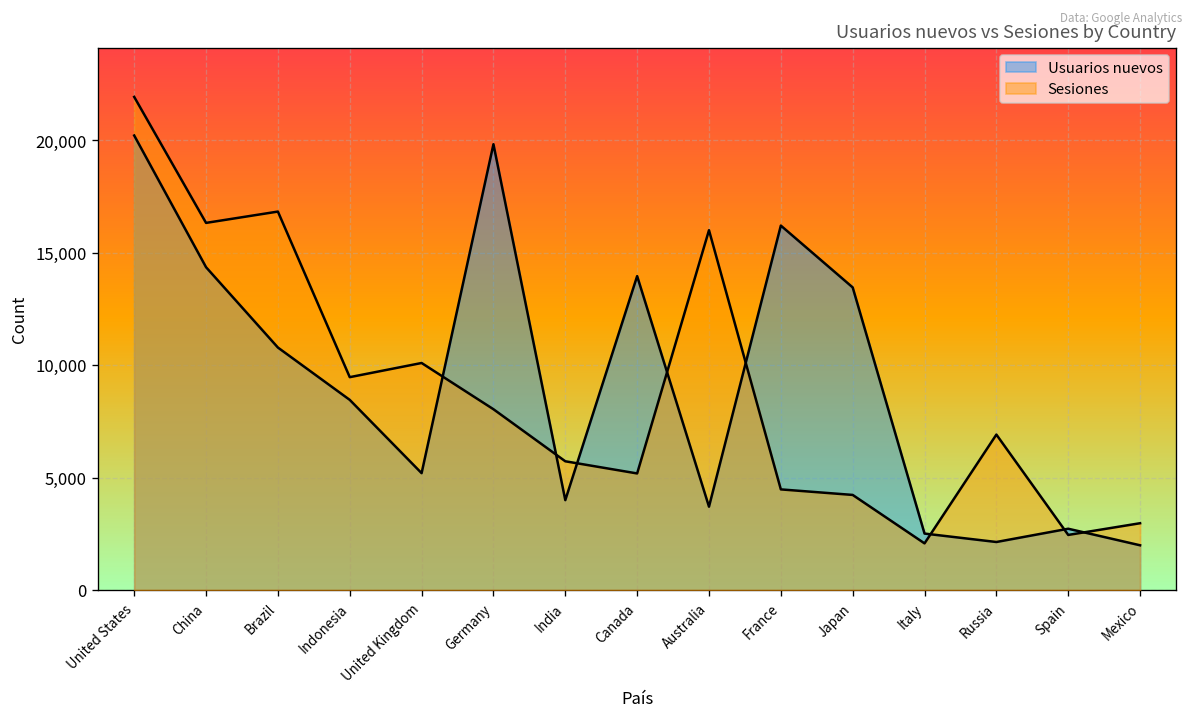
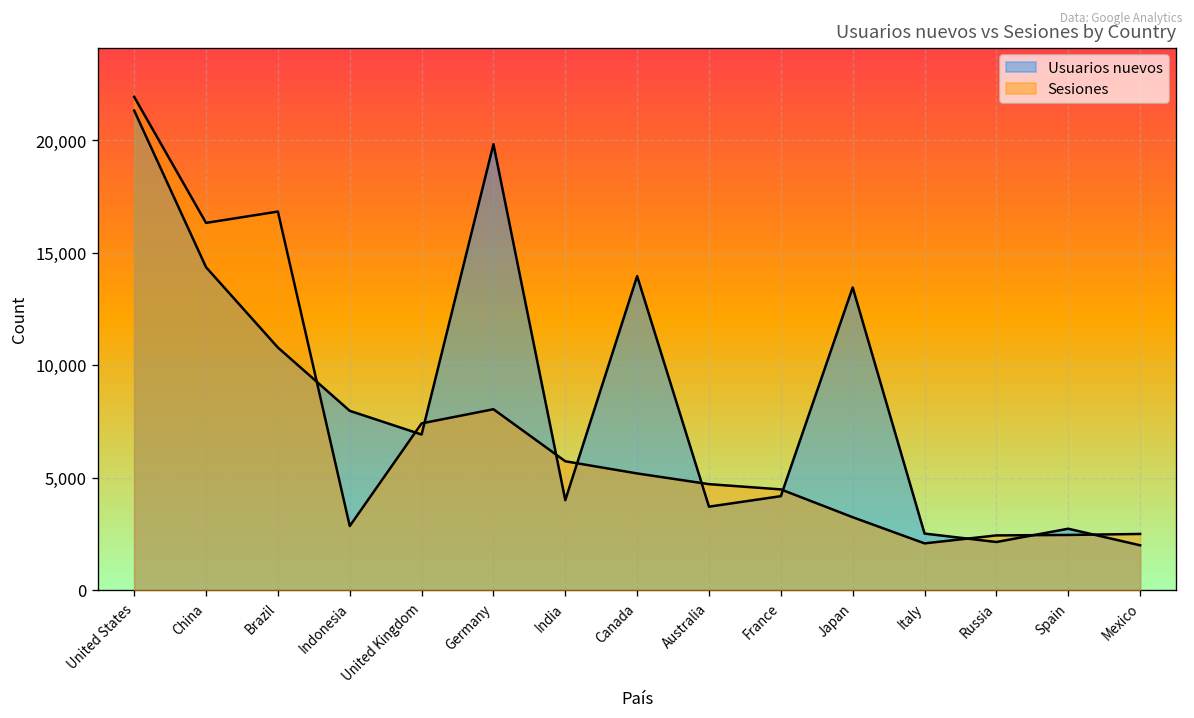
Usuarios nuevos, United States: 20,200 -> 21,300
Usuarios nuevos, Indonesia: 8,500 -> 8,000
Sesiones, Indonesia: 9,500 -> 2,800
Usuarios nuevos, United Kingdom: 5,200 -> 6,900
Sesiones, United Kingdom: 10,100 -> 7,400
Sesiones, Australia: 16,000 -> 4,700
Usuarios nuevos, France: 16,200 -> 4,200
Sesiones, Japan: 4,200 -> 3,200
Sesiones, Russia: 6,900 -> 2,400
Sesiones, Mexico: 3,000 -> 2,500
